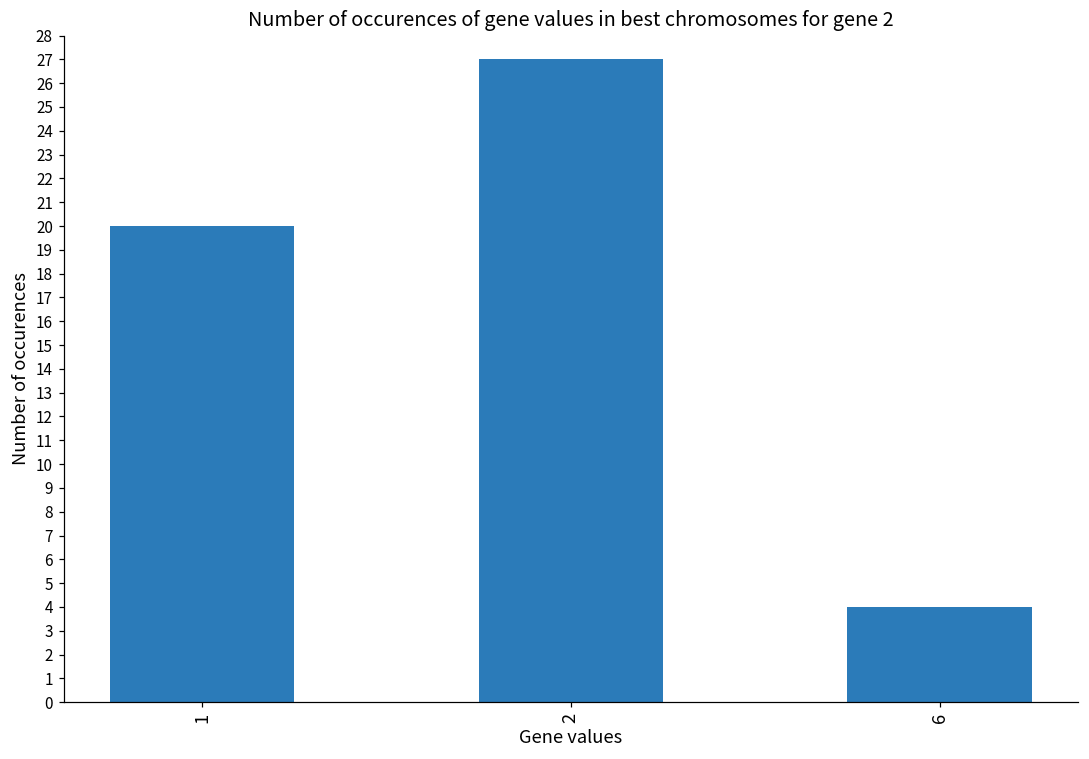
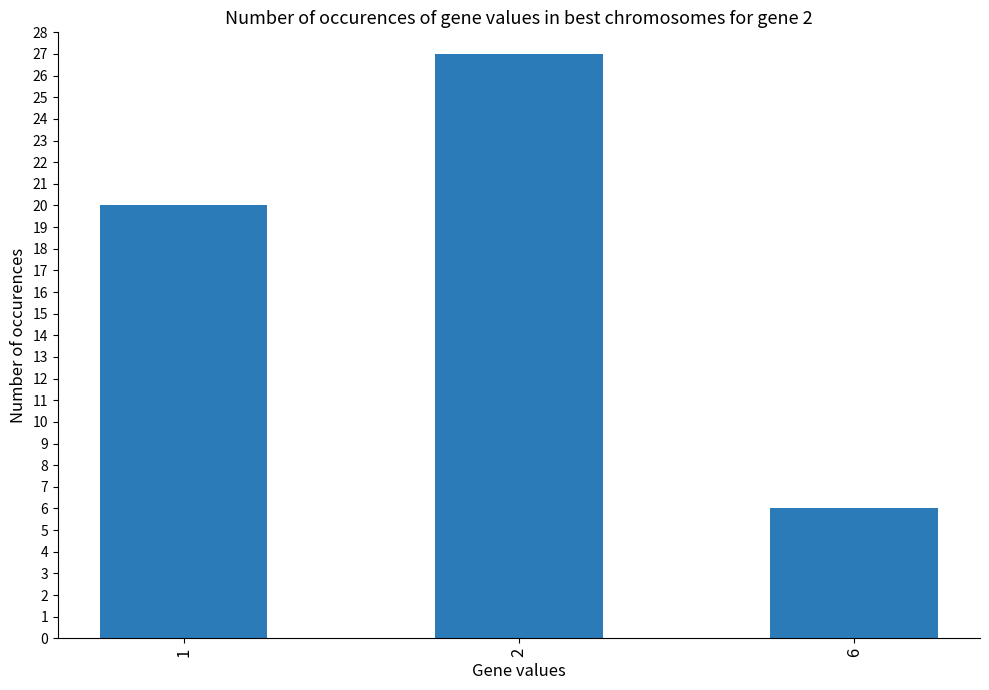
6: 4 -> 6
